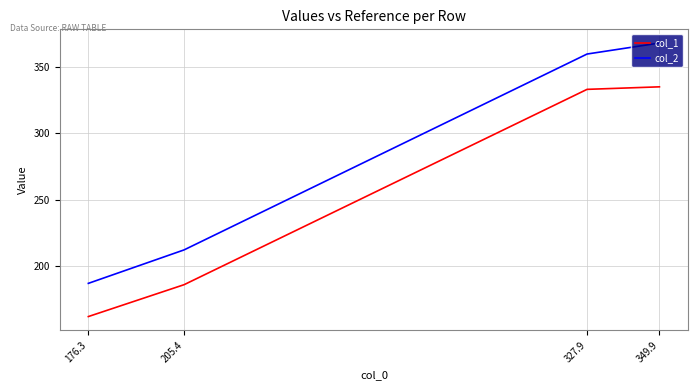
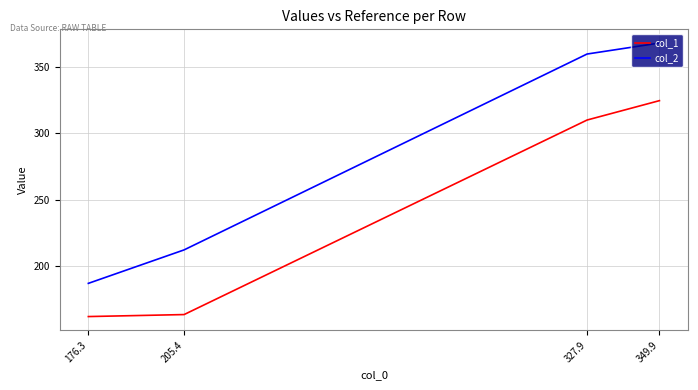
col_1, 205.4: 186 -> 164
col_1, 327.9: 333 -> 310
col_1, 349.9: 335 -> 325
